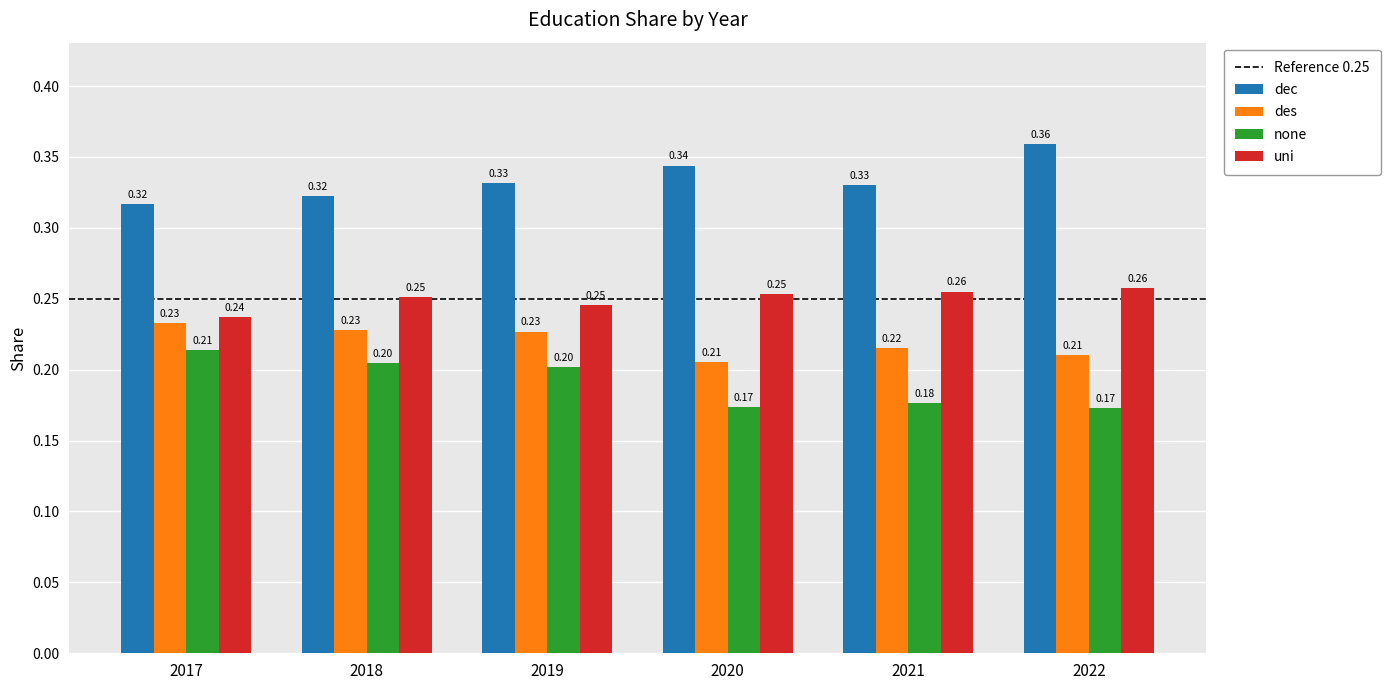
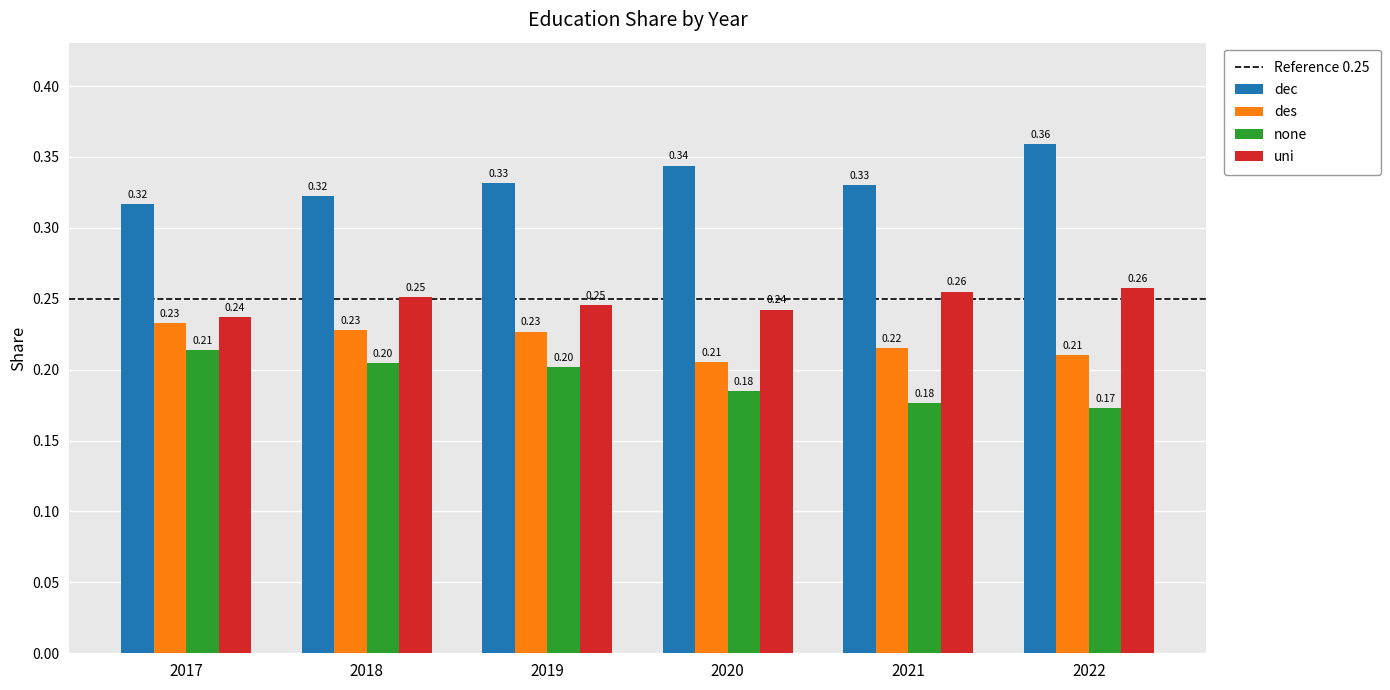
none, 2020: 0.17 -> 0.18
uni, 2020: 0.25 -> 0.24
